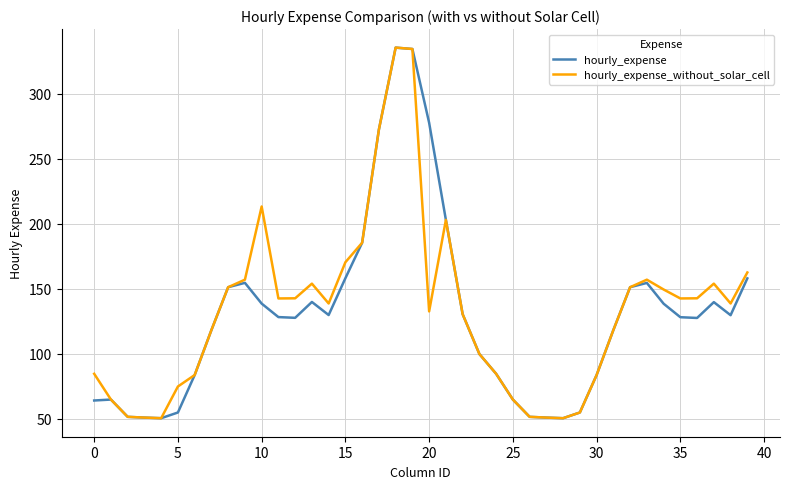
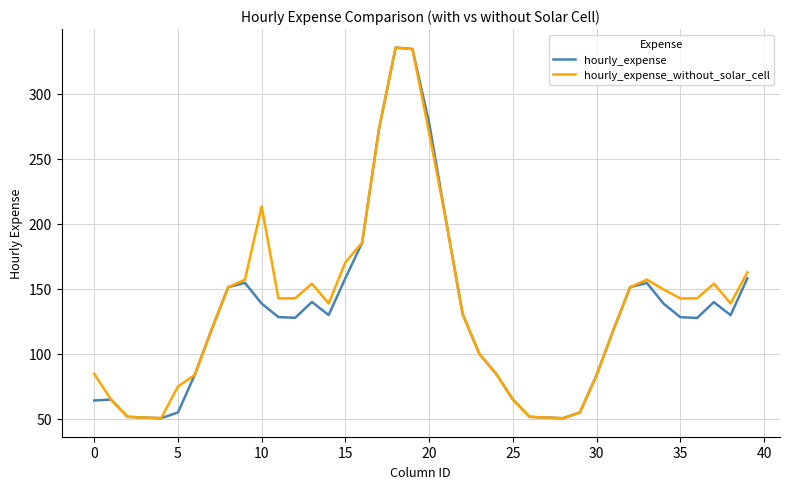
hourly_expense_without_solar_cell, 20: 133 -> 270
